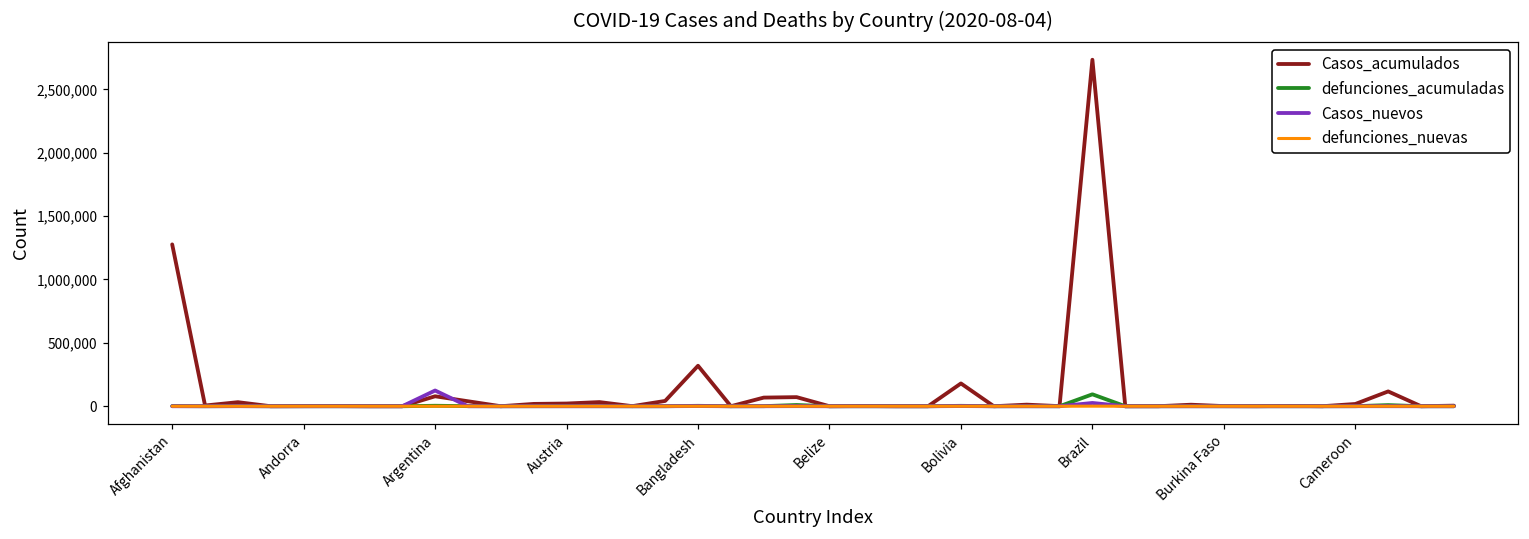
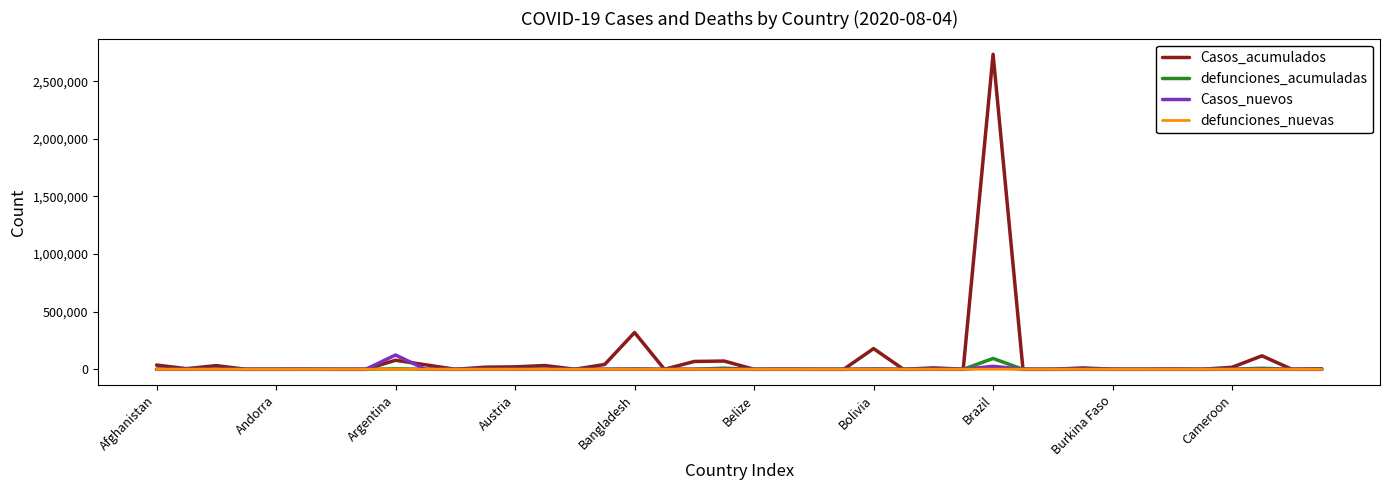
Casos_acumulados, Afghanistan: 1,280,000 -> 40,000
